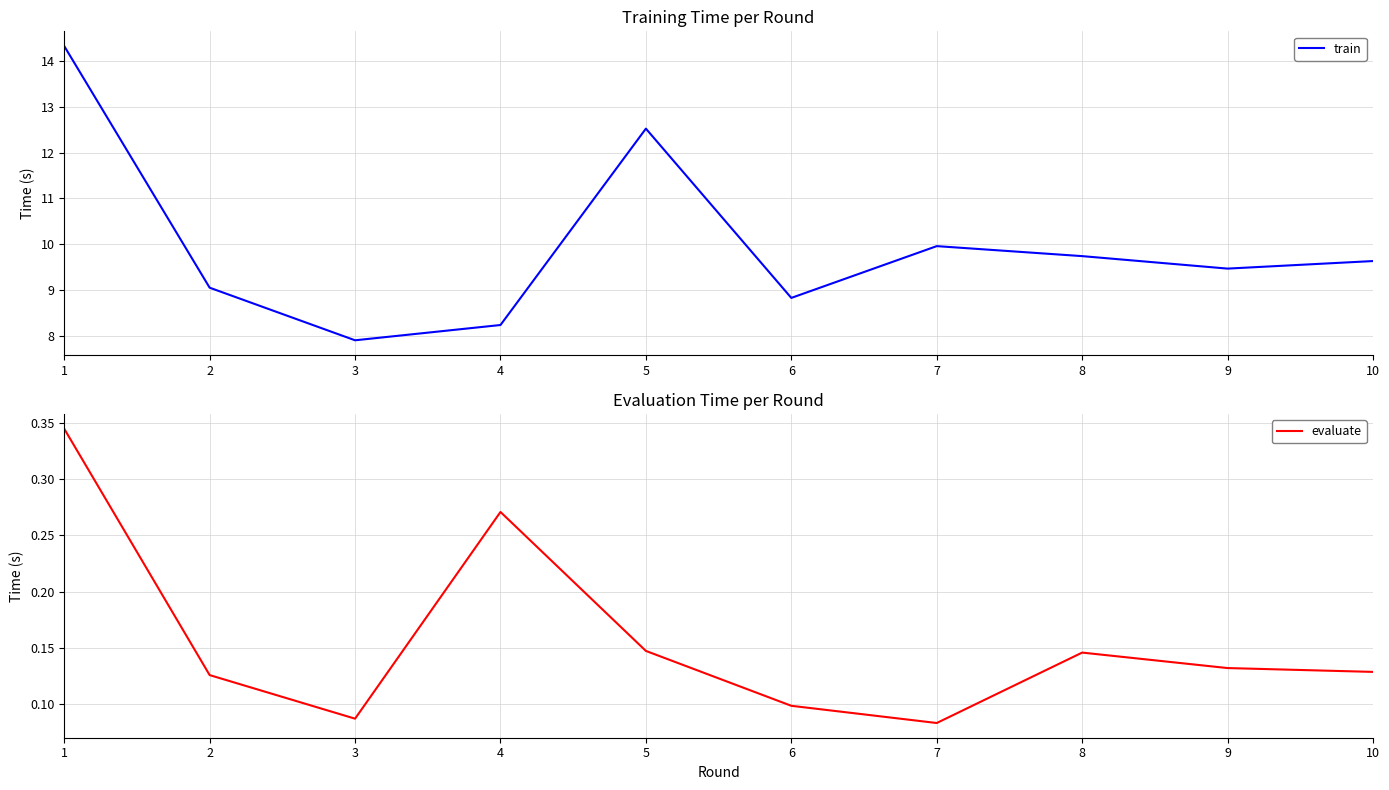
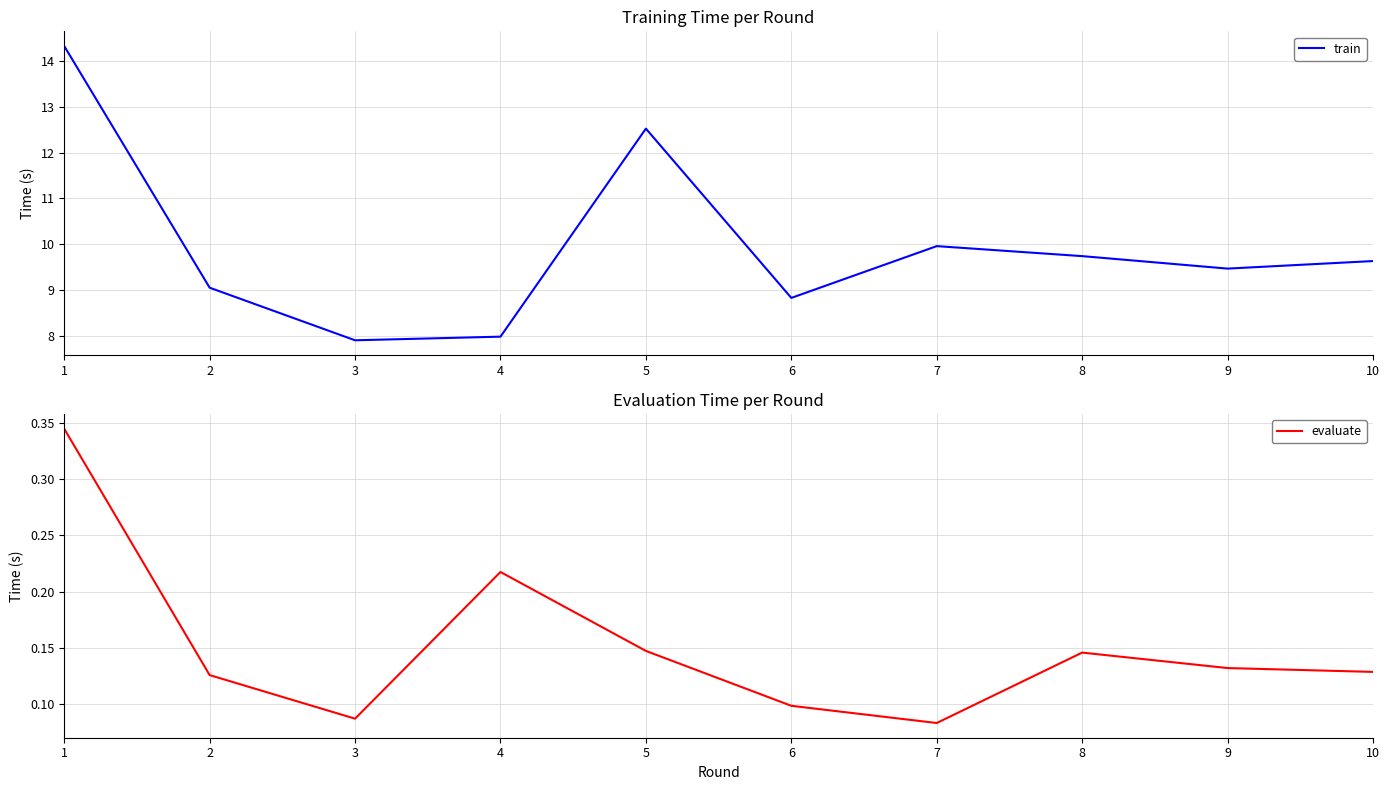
Training Time per Round, 4: 8.2 -> 8.0
Evaluation Time per Round, 4: 0.271 -> 0.218
